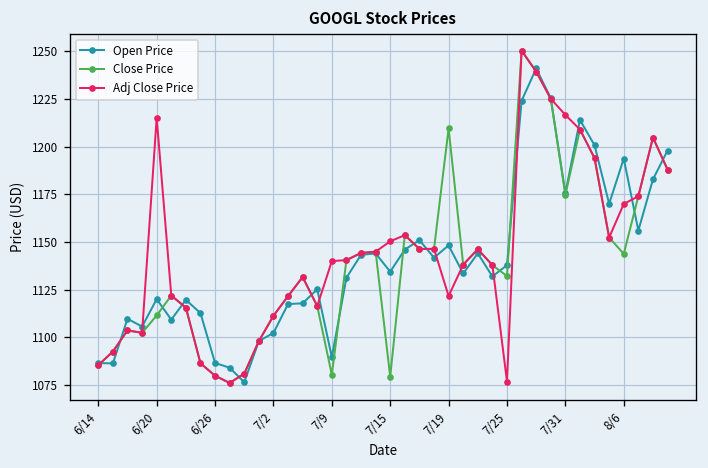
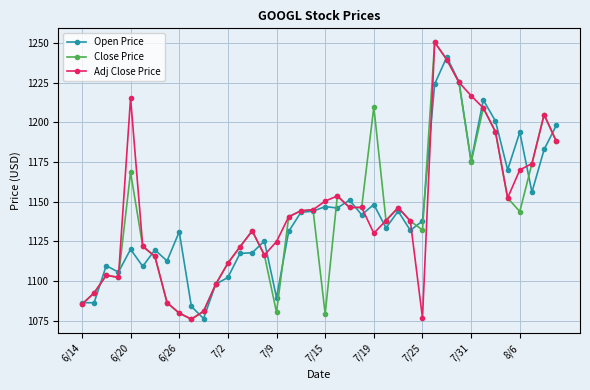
Close Price, 6/20: 1111 -> 1169
Open Price, 6/26: 1087 -> 1131
Adj Close Price, 7/9: 1140 -> 1125
Open Price, 7/15: 1134 -> 1147
Adj Close Price, 7/19: 1122 -> 1130
